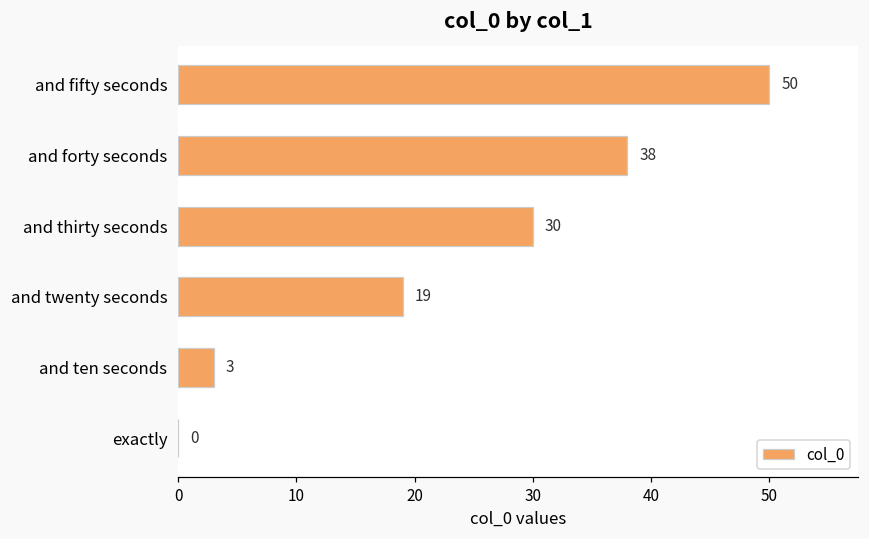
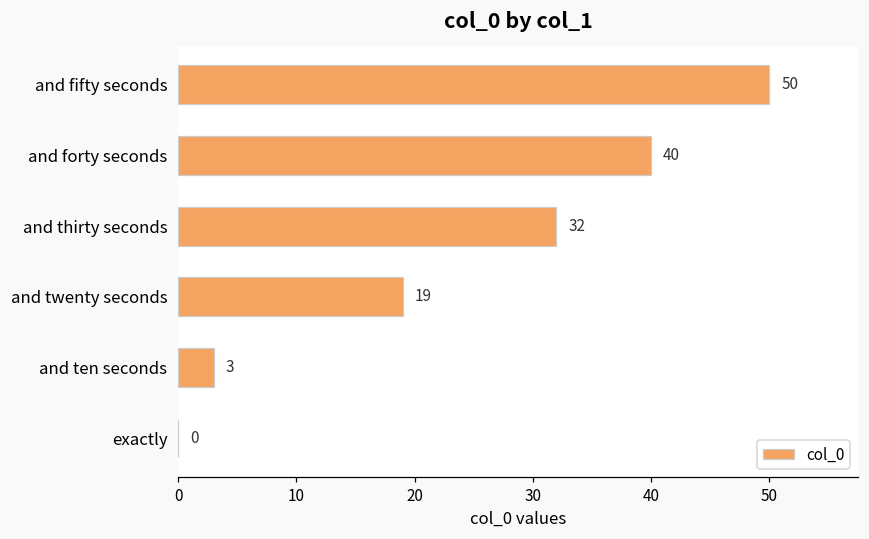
and forty seconds: 38 -> 40
and thirty seconds: 30 -> 32
